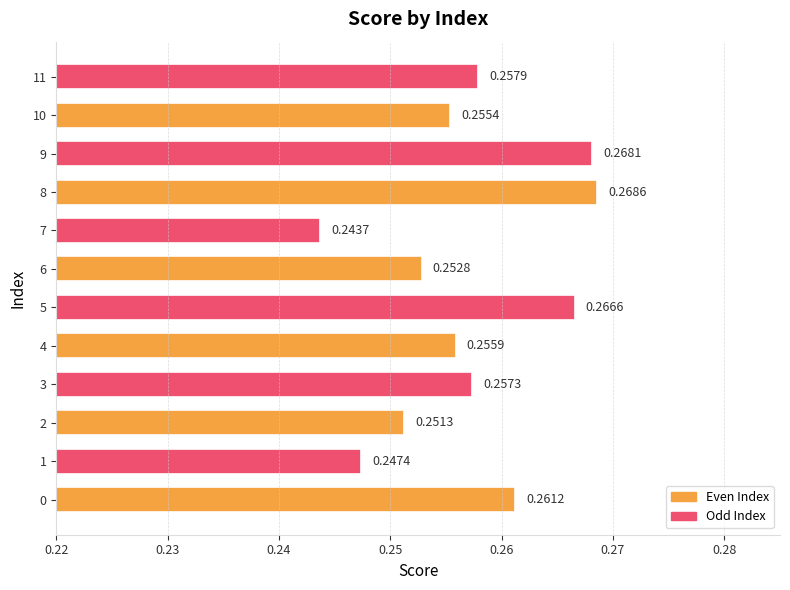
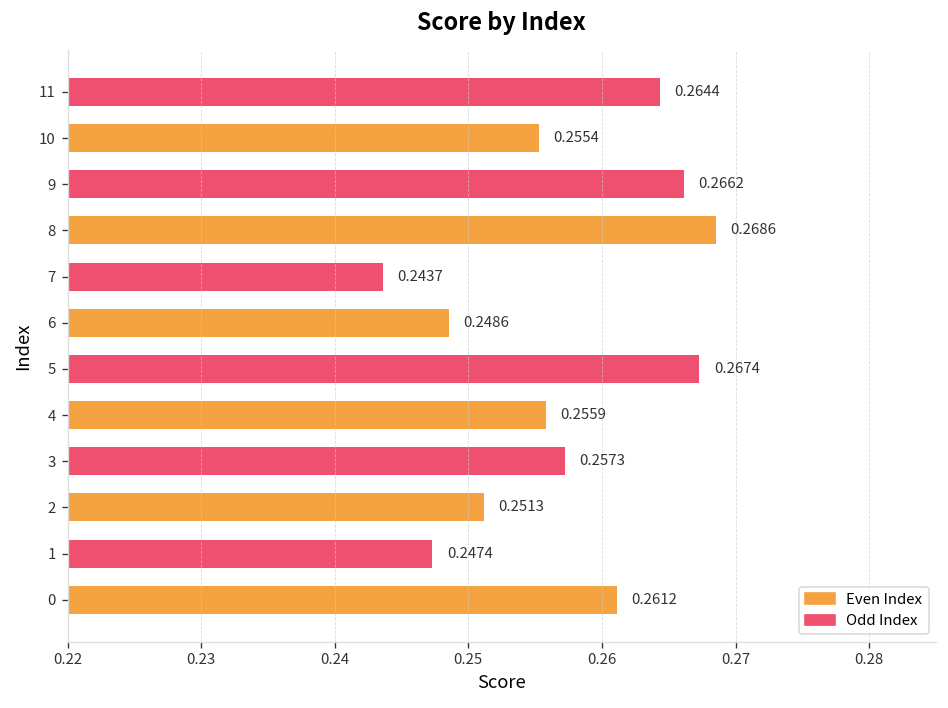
11: 0.2579 -> 0.2644
9: 0.2681 -> 0.2662
6: 0.2528 -> 0.2486
5: 0.2666 -> 0.2674
